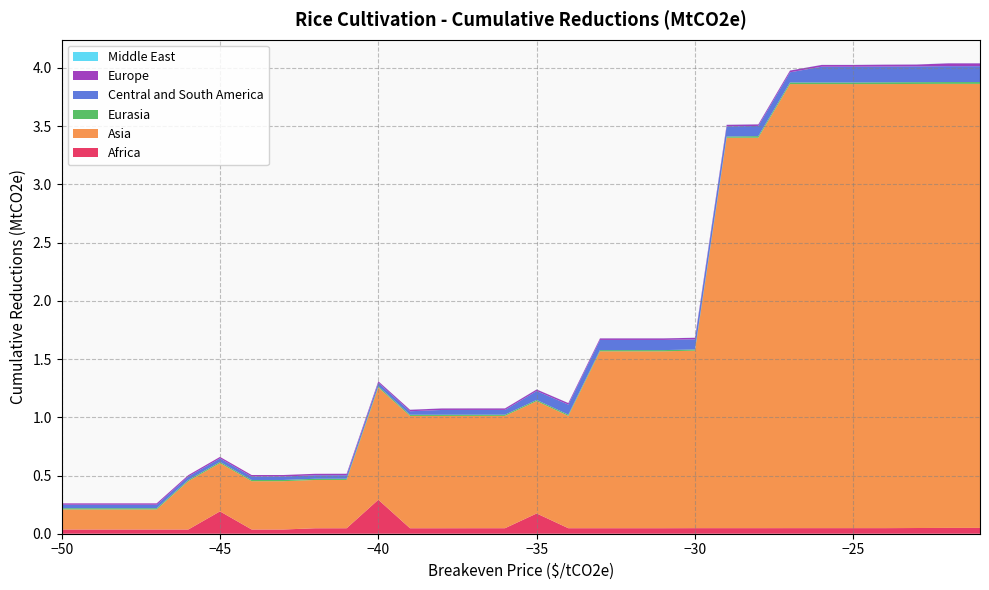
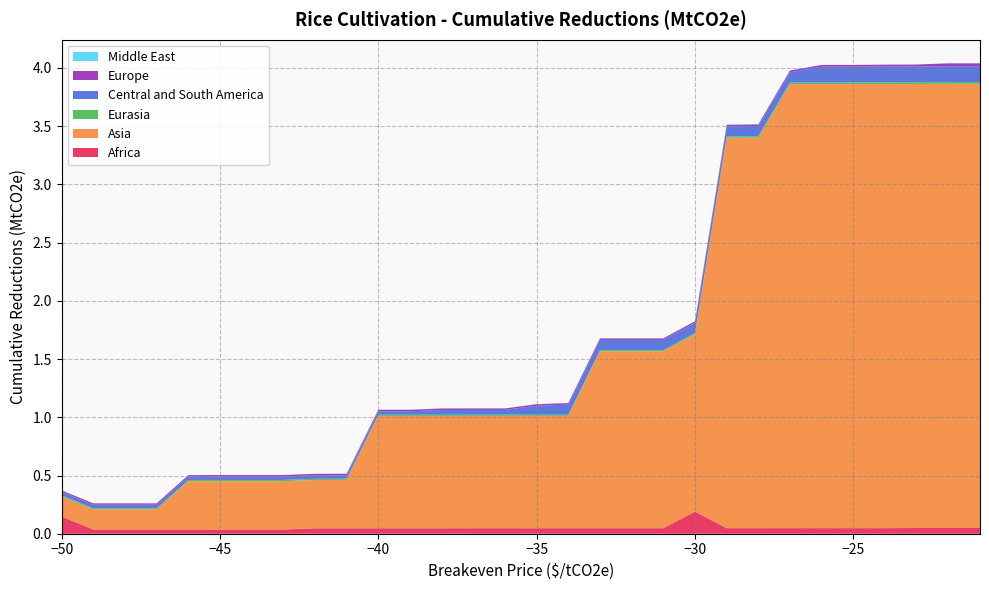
Africa, −50: 0.04 -> 0.15
Africa, −45: 0.19 -> 0.04
Africa, −40: 0.29 -> 0.05
Africa, −35: 0.17 -> 0.05
Africa, −30: 0.05 -> 0.19
